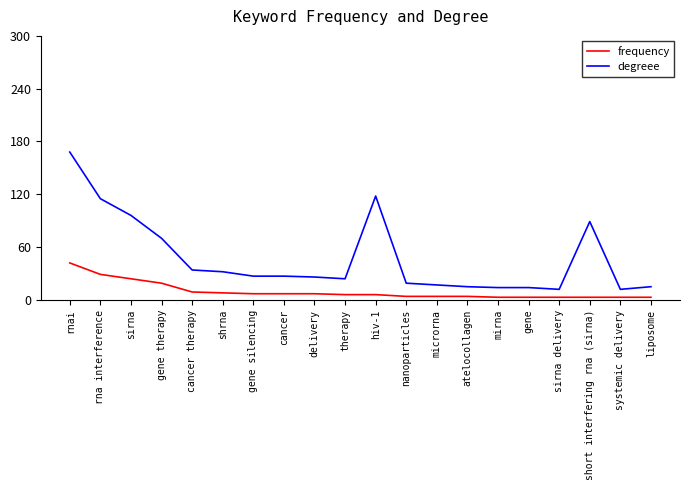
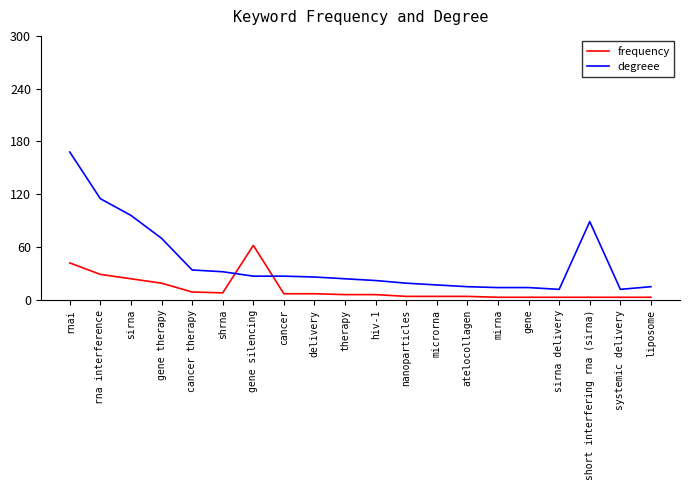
frequency, gene silencing: 10 -> 60
degreee, hiv-1: 120 -> 20
